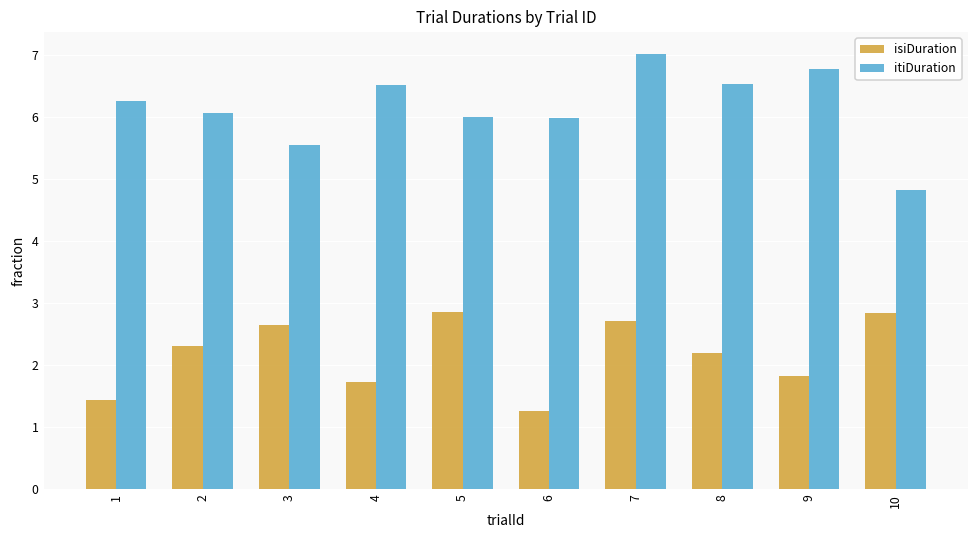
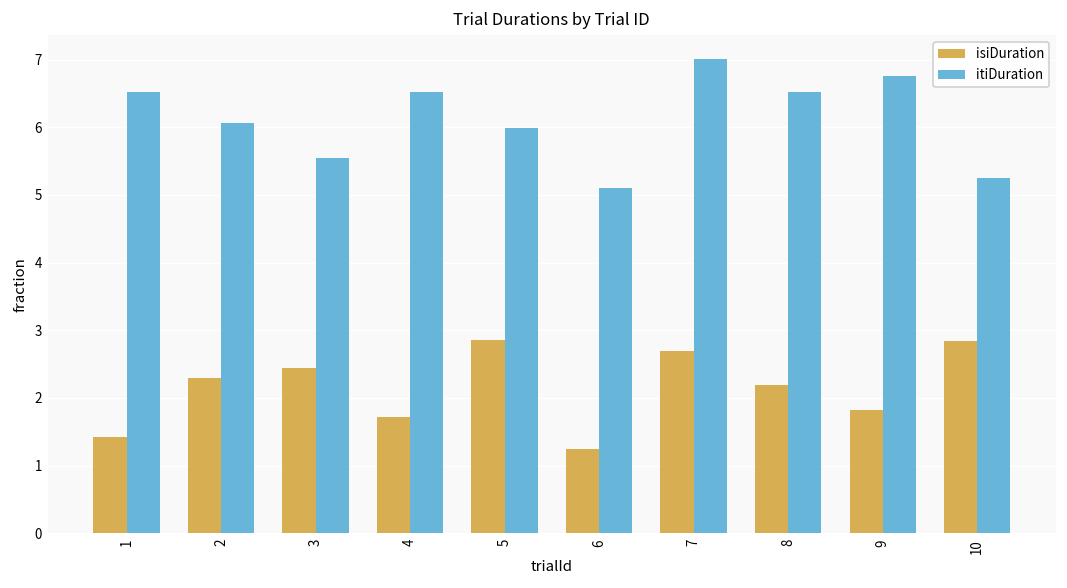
itiDuration, 1: 6.3 -> 6.5
isiDuration, 3: 2.6 -> 2.4
itiDuration, 6: 6.0 -> 5.1
itiDuration, 10: 4.8 -> 5.3
